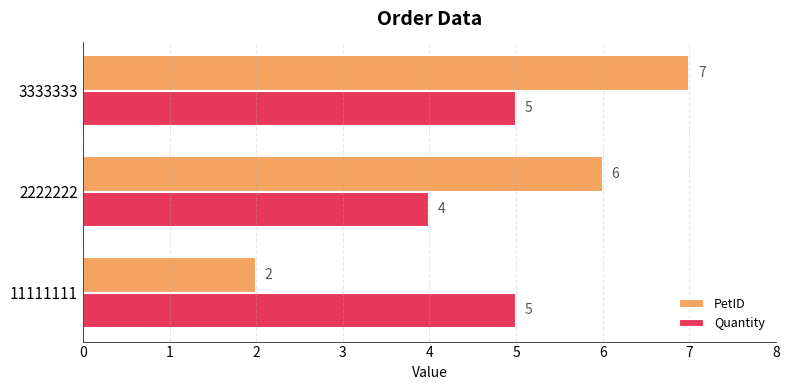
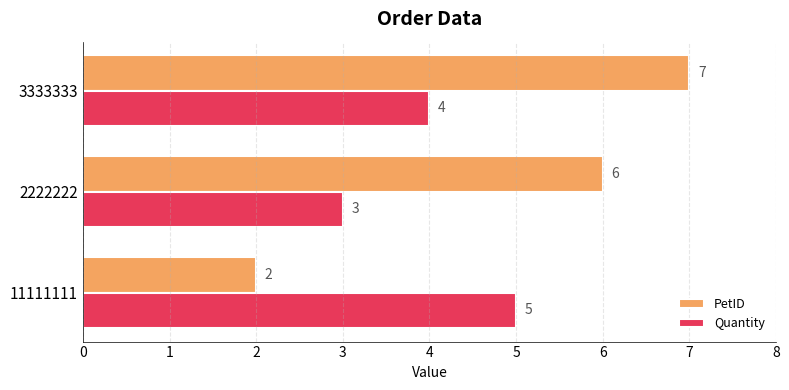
Quantity, 3333333: 5 -> 4
Quantity, 2222222: 4 -> 3
